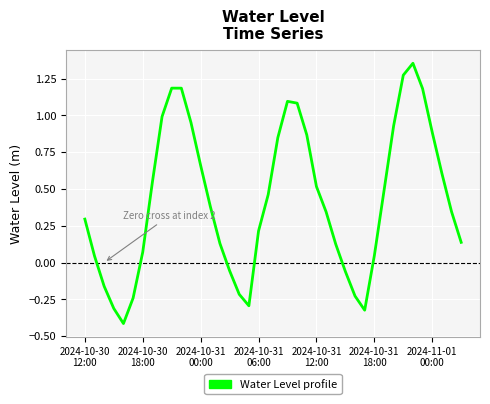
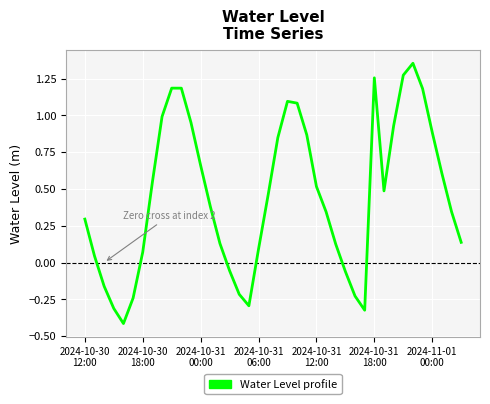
2024-10-31 06:00: 0.21 -> 0.09
2024-10-31 18:00: 0.05 -> 1.26
